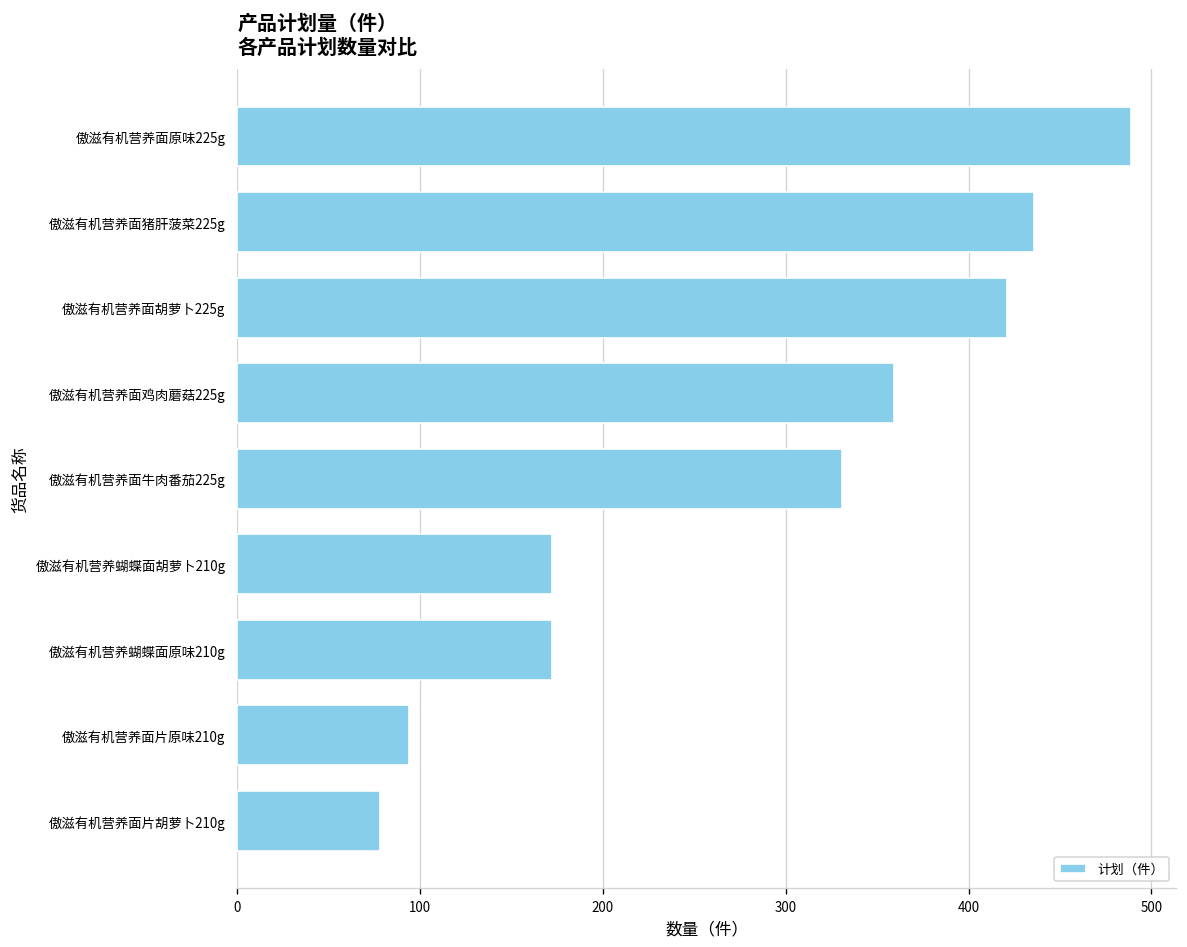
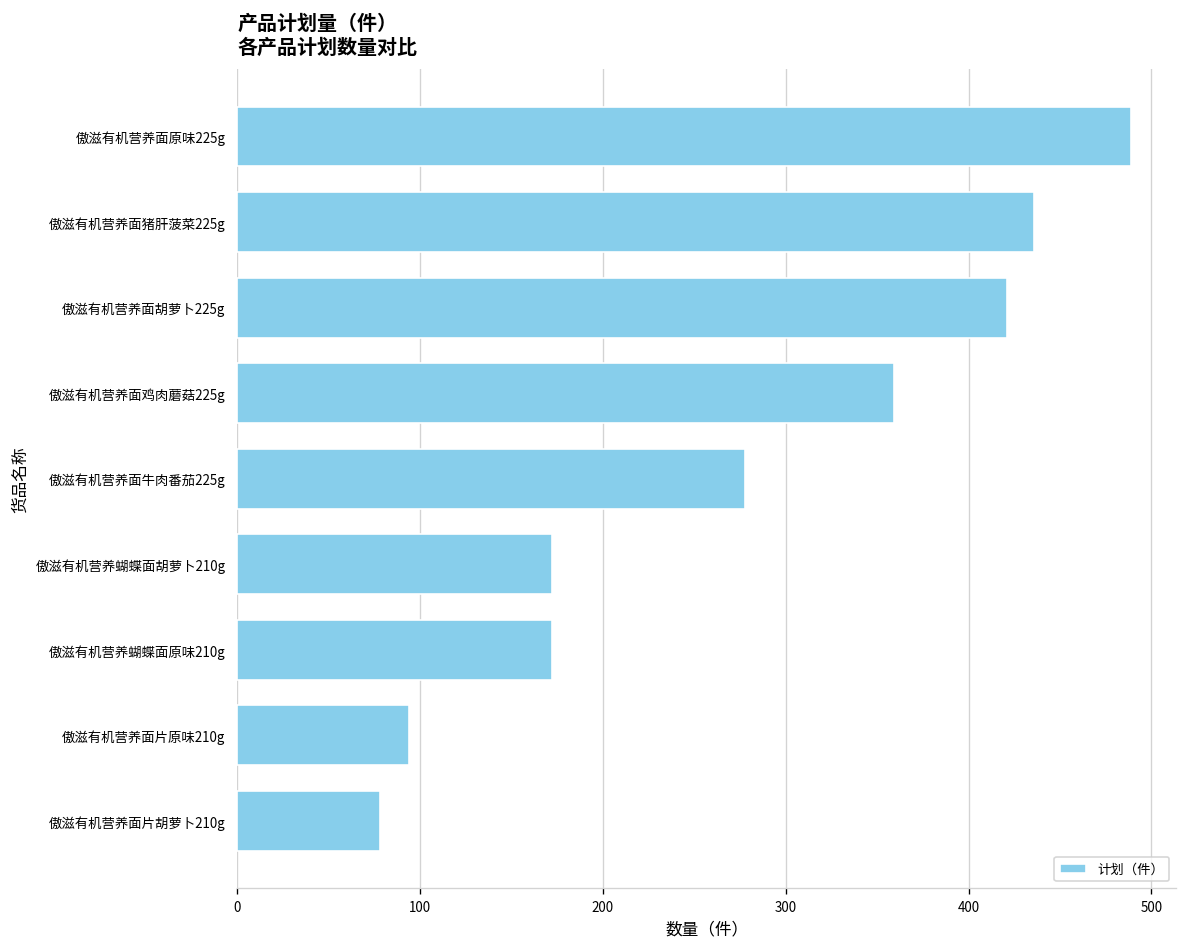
傲滋有机营养面牛肉番茄225g: 331 -> 278
